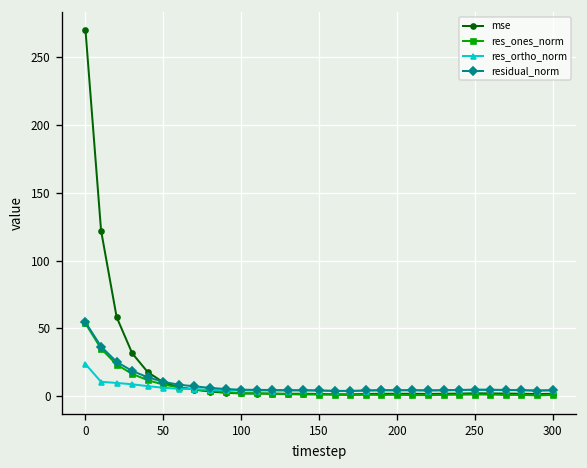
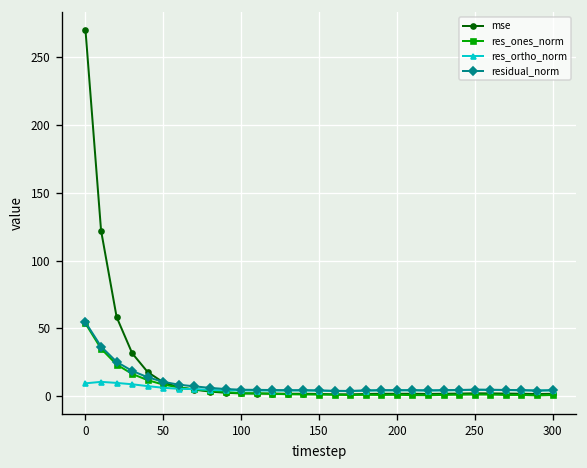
res_ortho_norm, 0: 24 -> 10
